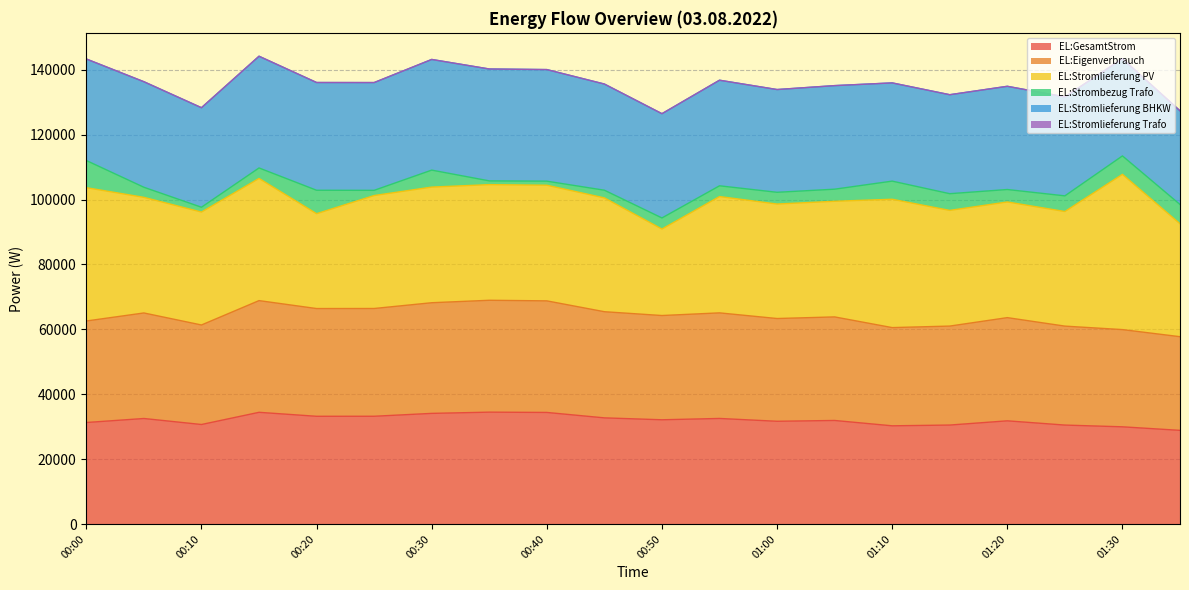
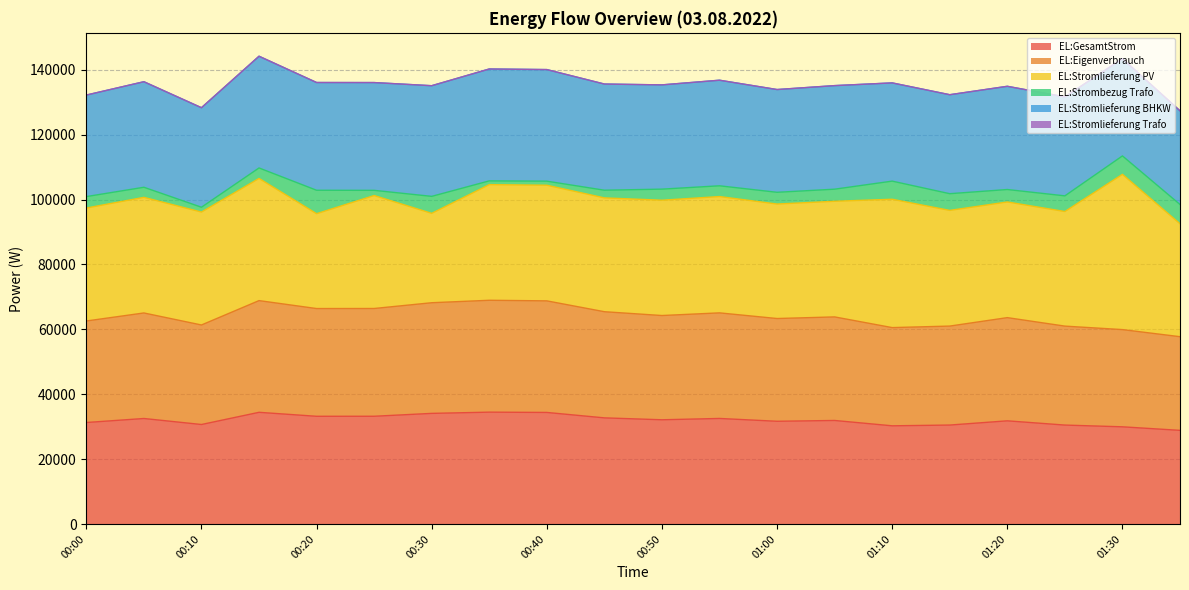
EL:Stromlieferung PV, 00:00: 41000 -> 35000
EL:Strombezug Trafo, 00:00: 8000 -> 4000
EL:Stromlieferung PV, 00:30: 36000 -> 28000
EL:Stromlieferung PV, 00:50: 27000 -> 36000
